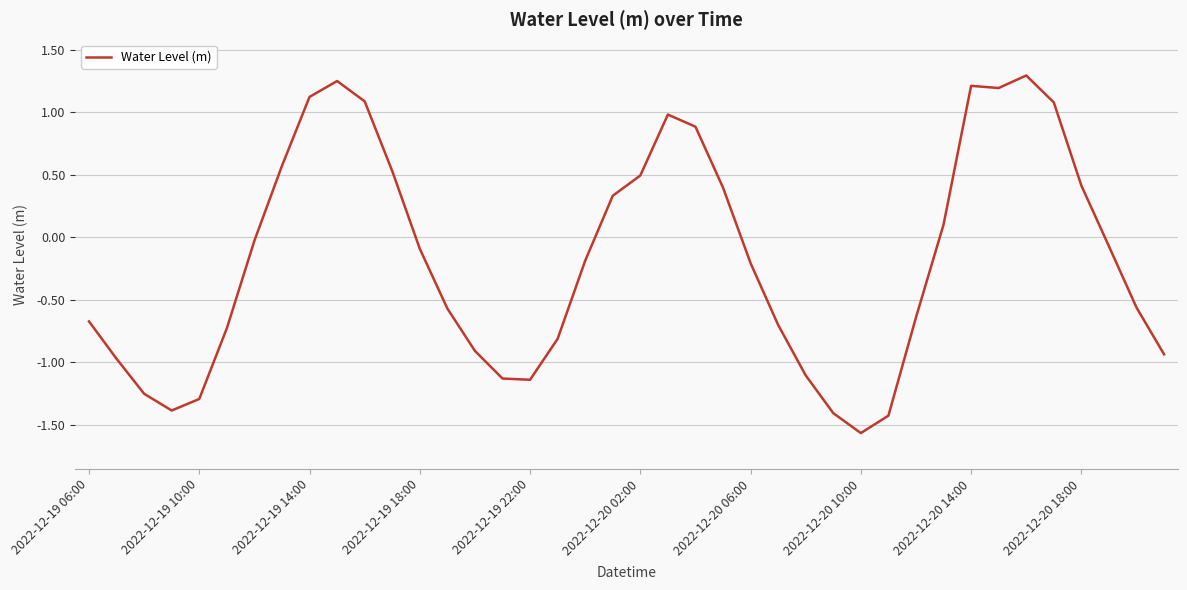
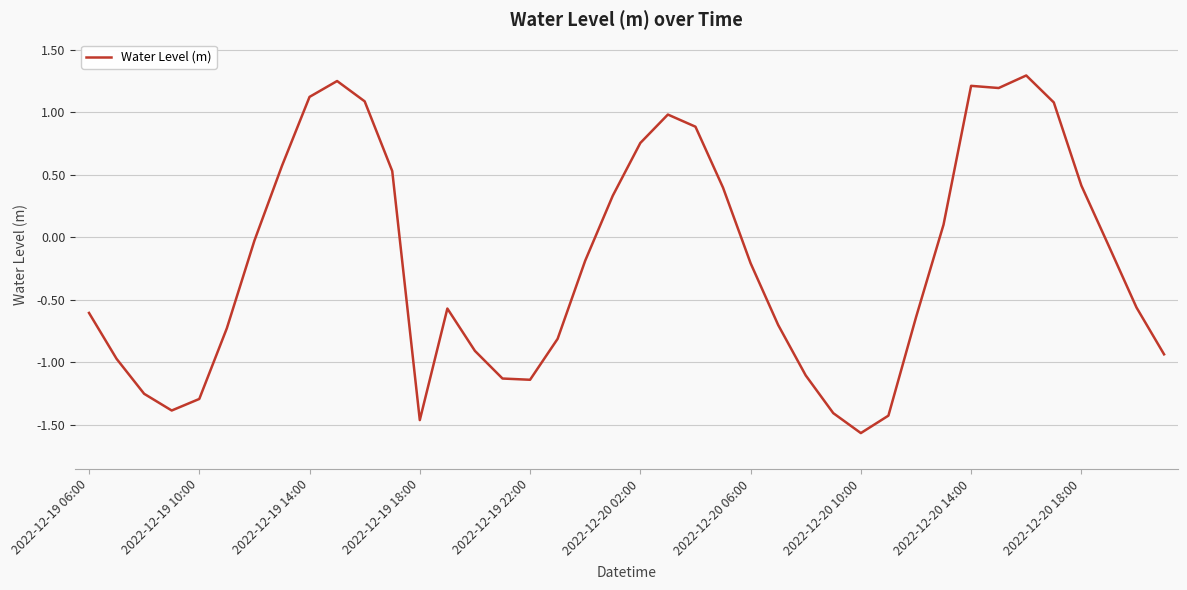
2022-12-19 06:00: -0.67 -> -0.60
2022-12-19 18:00: -0.09 -> -1.46
2022-12-20 02:00: 0.49 -> 0.75
